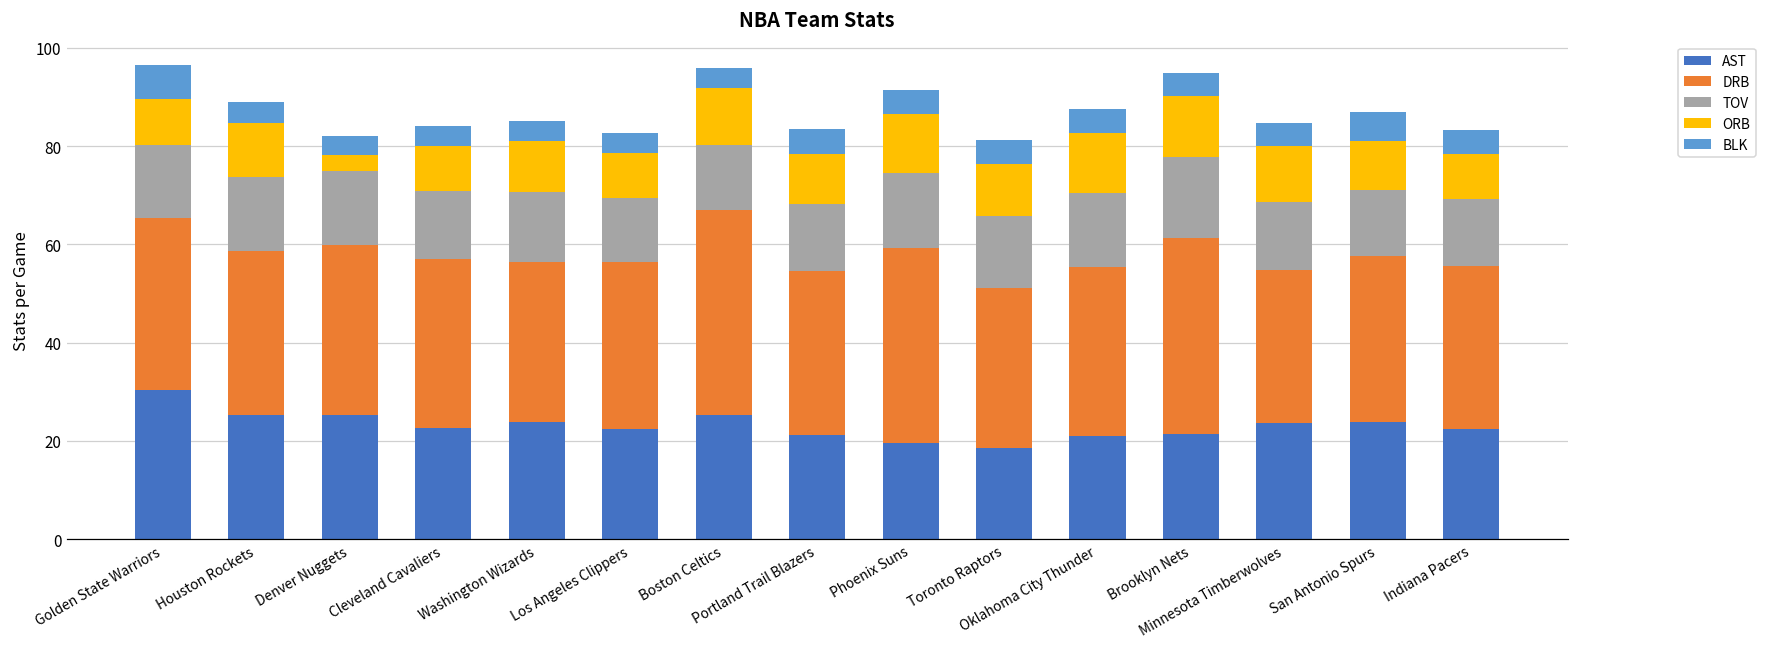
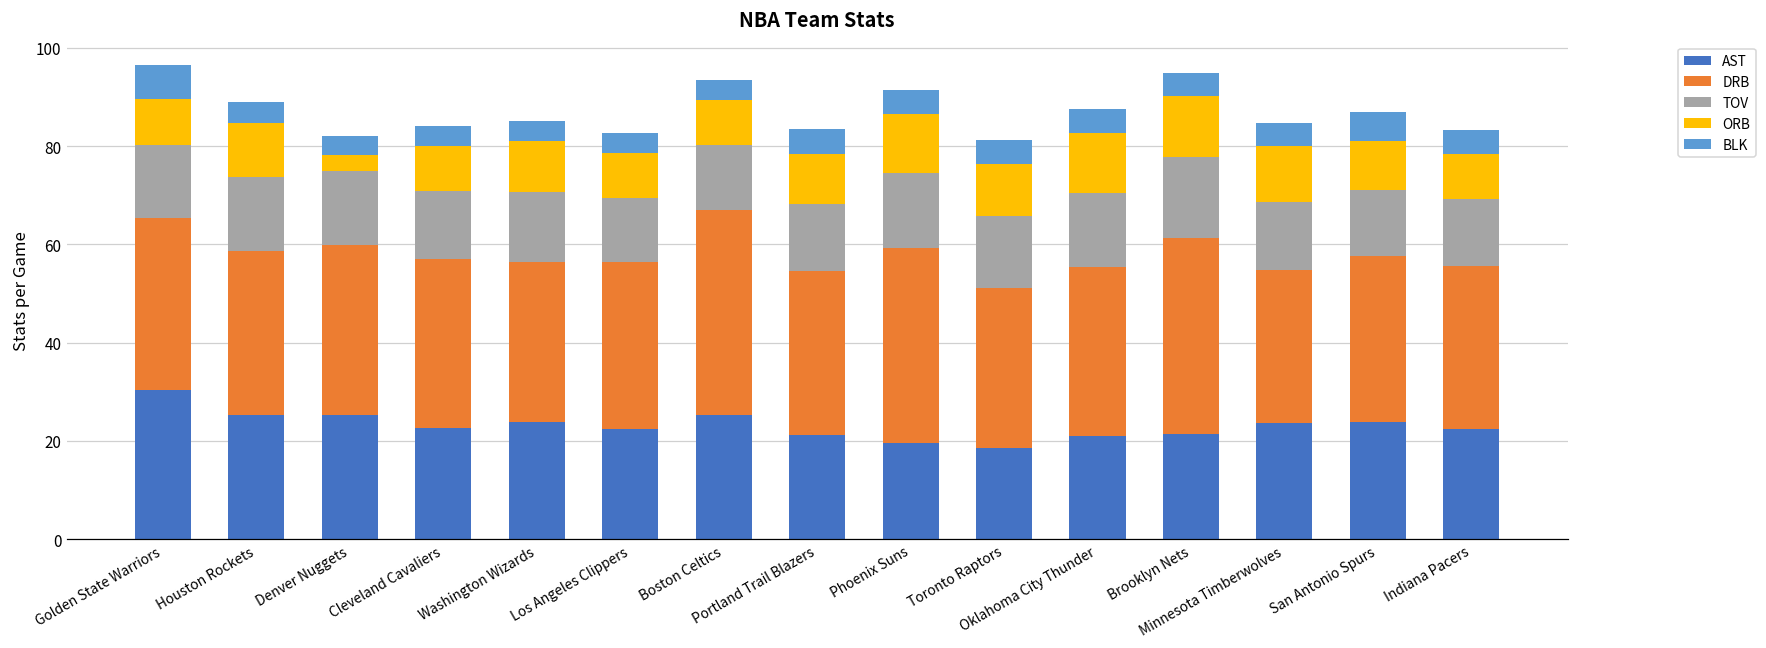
ORB, Boston Celtics: 12 -> 9
